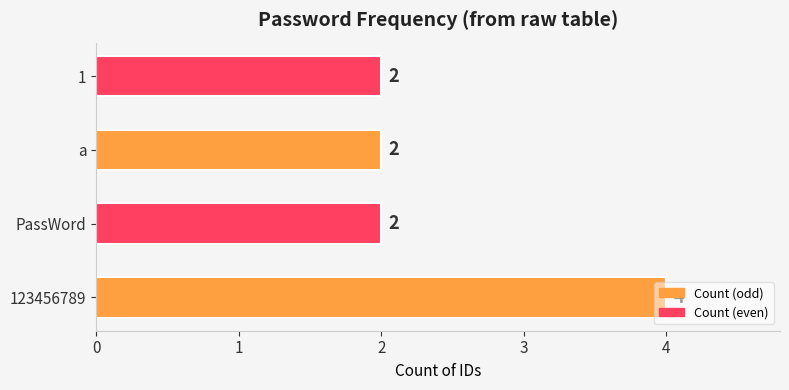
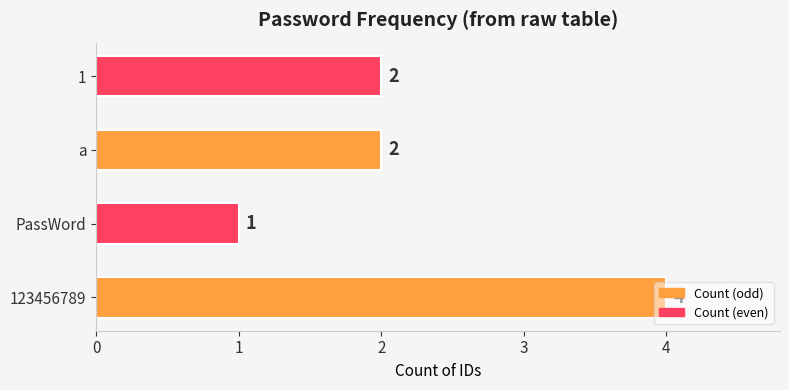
PassWord: 2 -> 1
